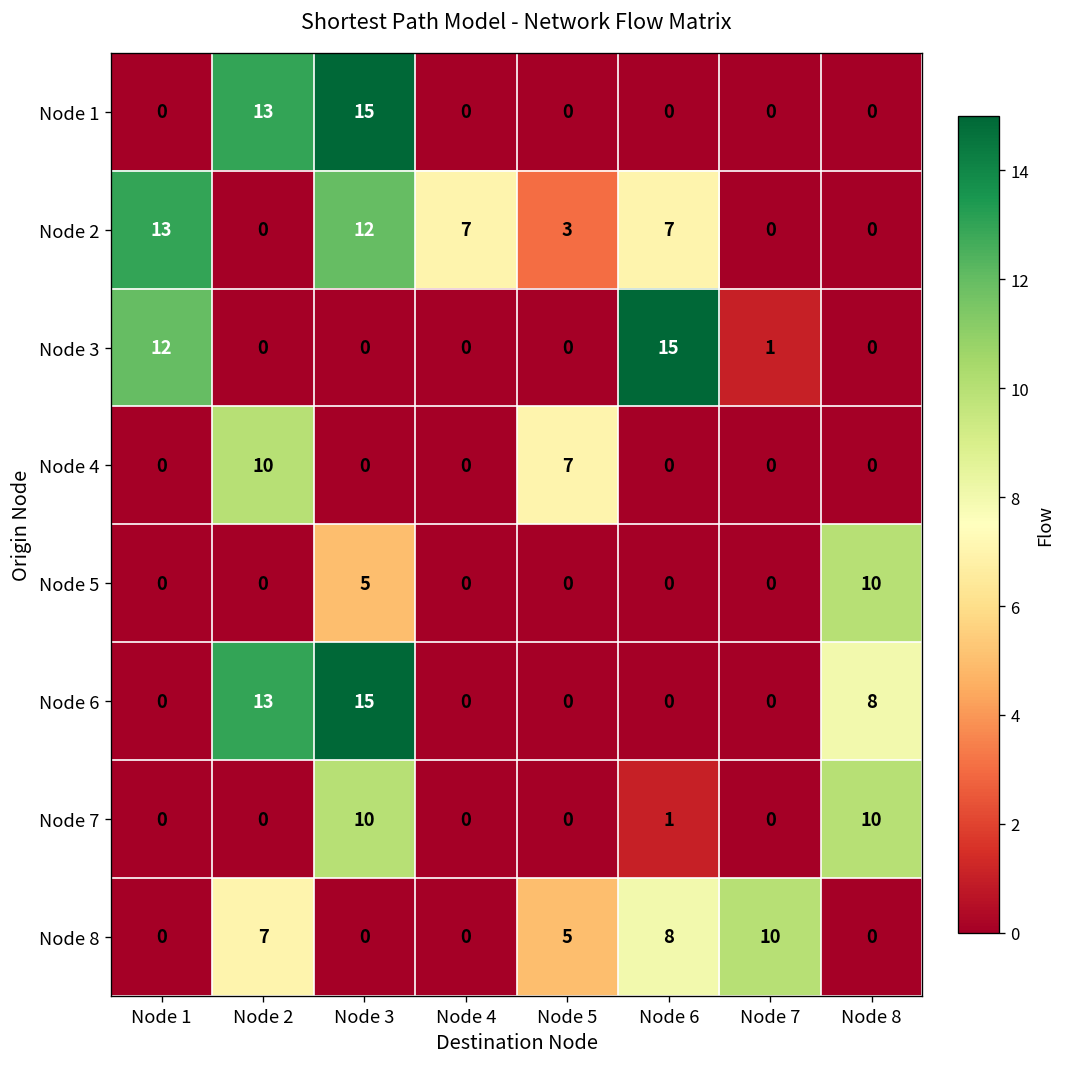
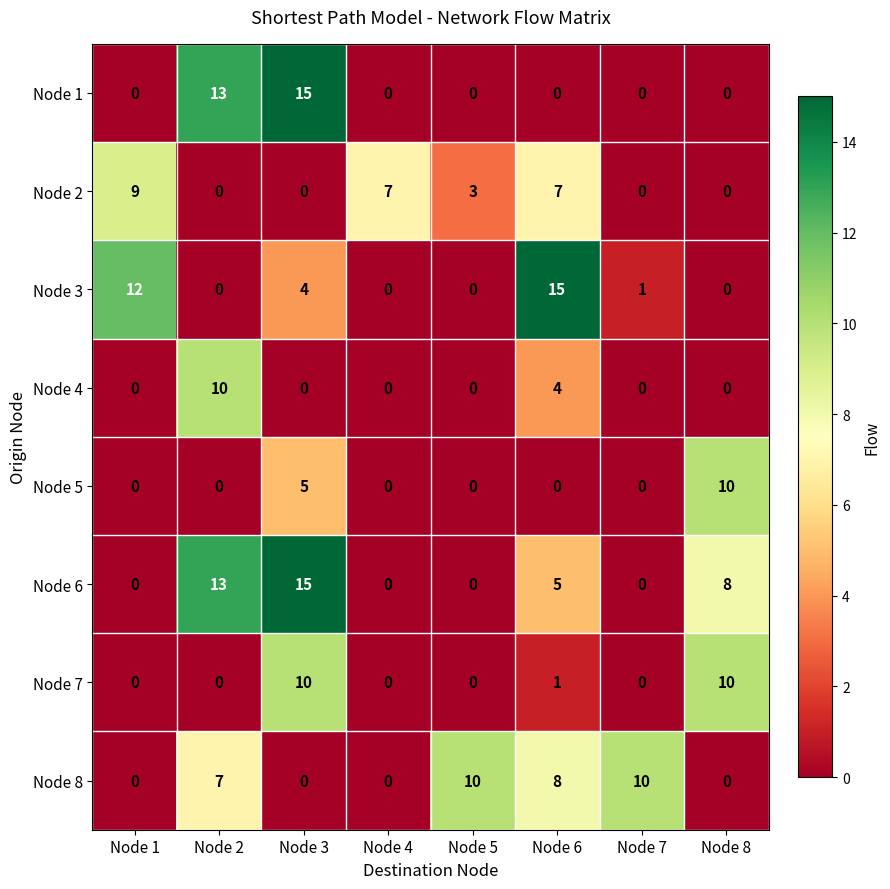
Node 2, Node 1: 13 -> 9
Node 2, Node 3: 12 -> 0
Node 3, Node 3: 0 -> 4
Node 4, Node 5: 7 -> 0
Node 4, Node 6: 0 -> 4
Node 6, Node 6: 0 -> 5
Node 8, Node 5: 5 -> 10
